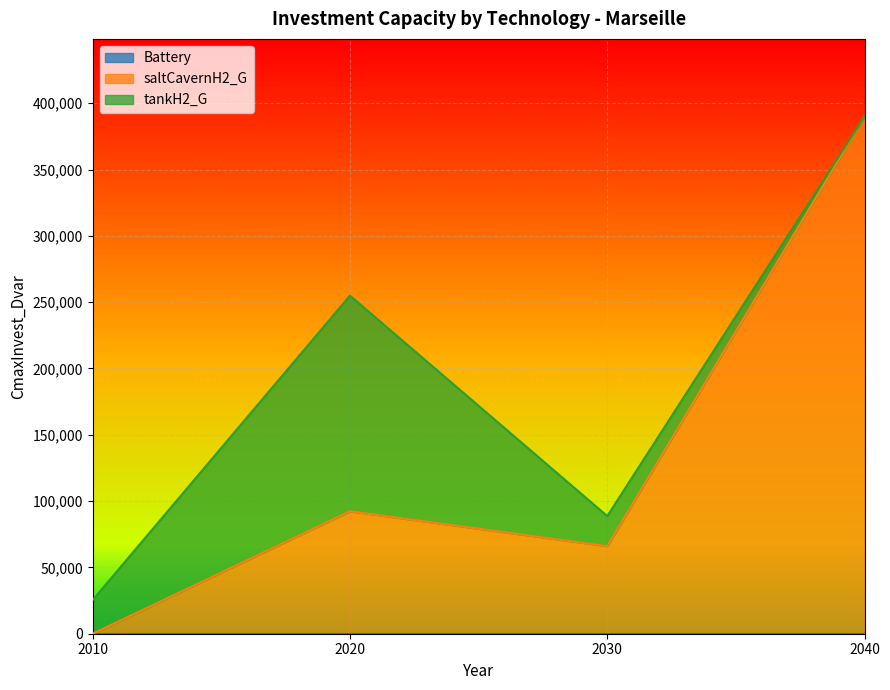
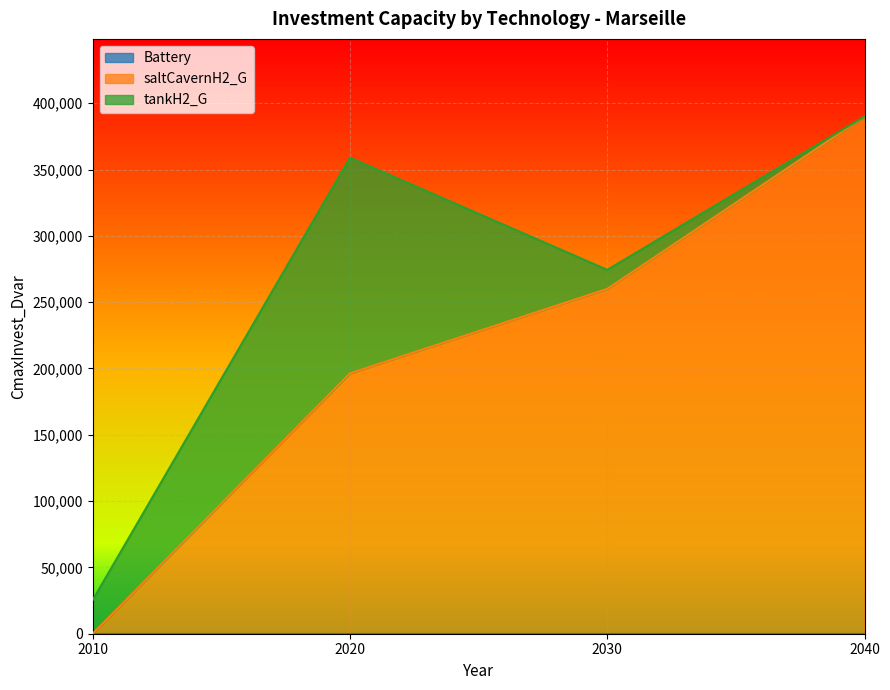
saltCavernH2_G, 2020: 92,000 -> 196,000
saltCavernH2_G, 2030: 66,000 -> 260,000
tankH2_G, 2030: 23,000 -> 14,000
